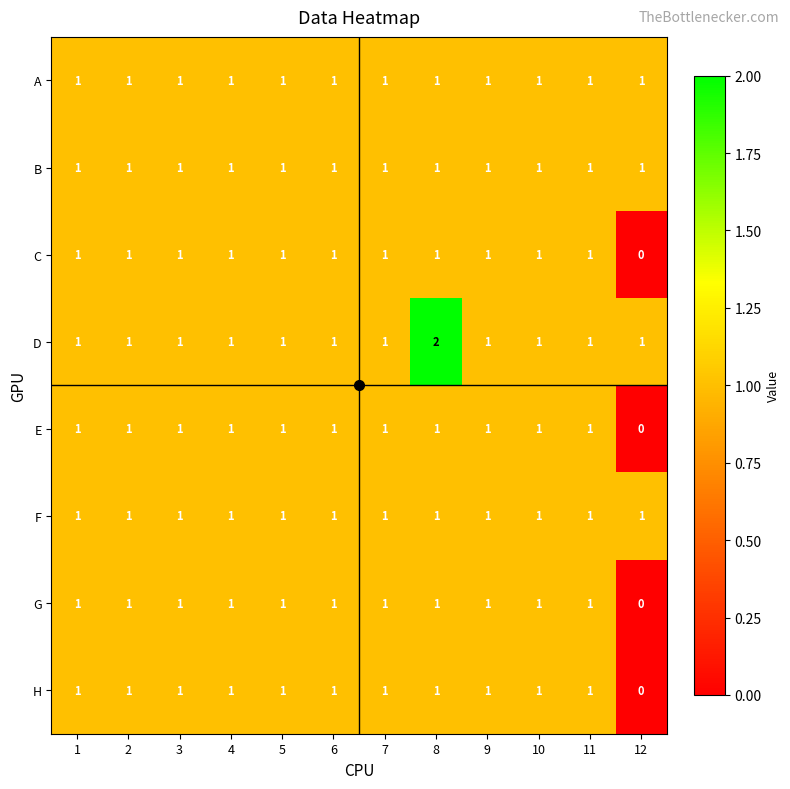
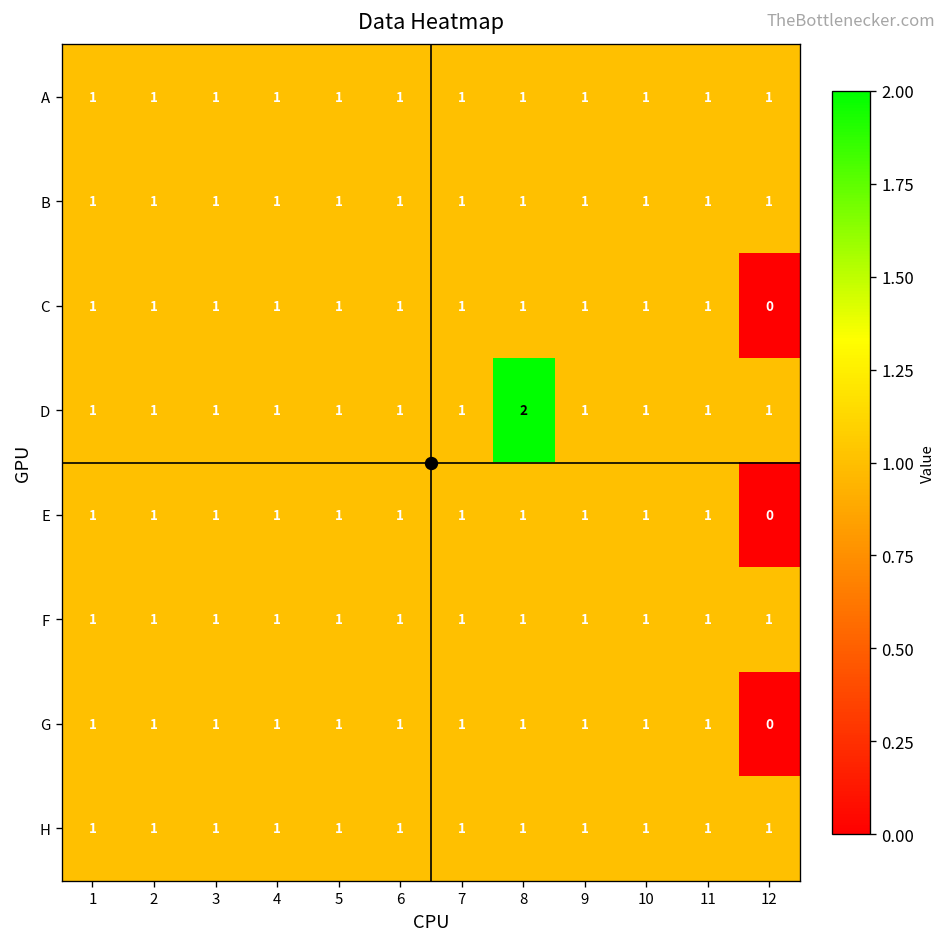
H, 12: 0 -> 1
